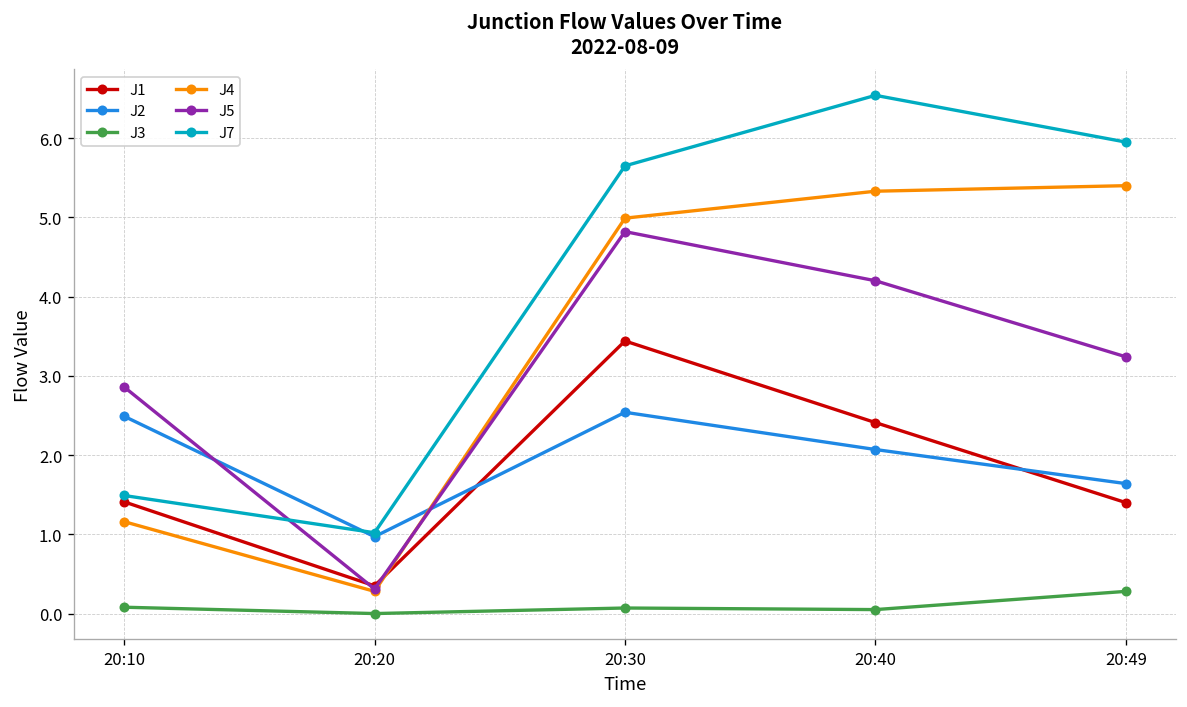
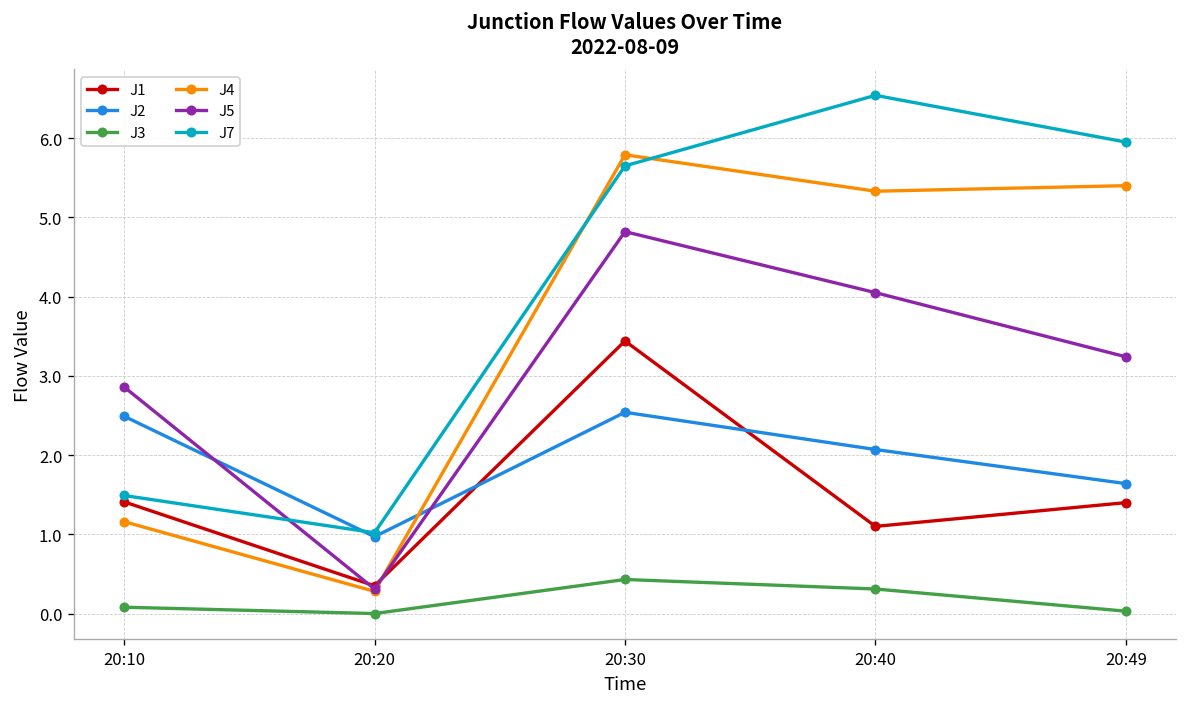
J3, 20:30: 0.1 -> 0.4
J4, 20:30: 5.0 -> 5.8
J1, 20:40: 2.4 -> 1.1
J3, 20:40: 0.1 -> 0.3
J5, 20:40: 4.2 -> 4.1
J3, 20:49: 0.3 -> 0.0
